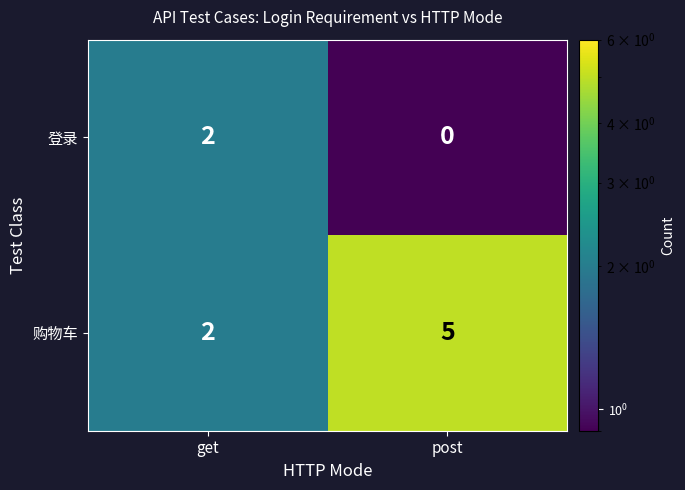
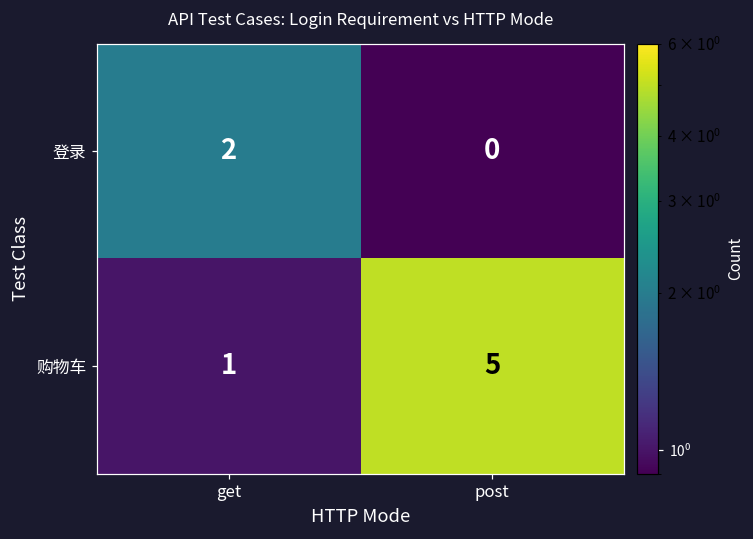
购物车, get: 2 -> 1
